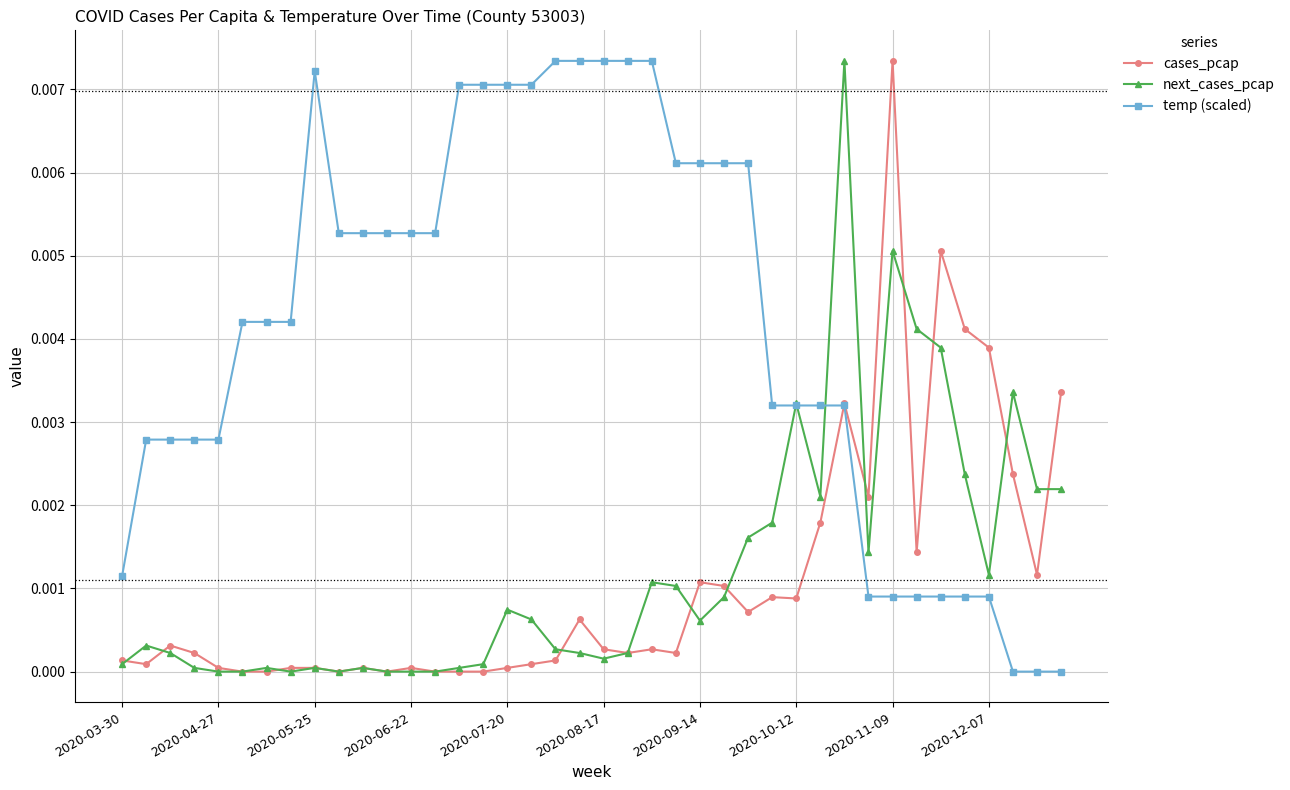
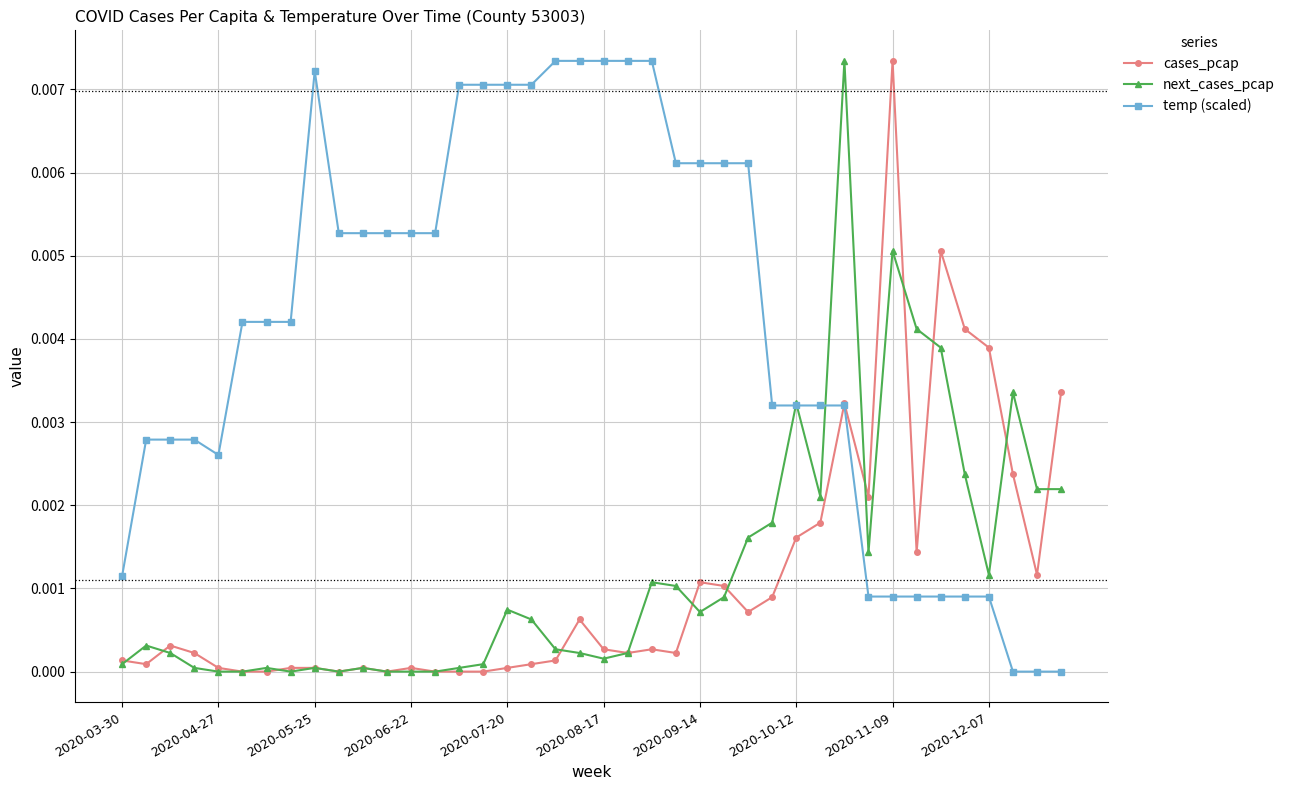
temp (scaled), 2020-04-27: 0.0028 -> 0.0026
next_cases_pcap, 2020-09-14: 0.0006 -> 0.0007
cases_pcap, 2020-10-12: 0.0009 -> 0.0016
